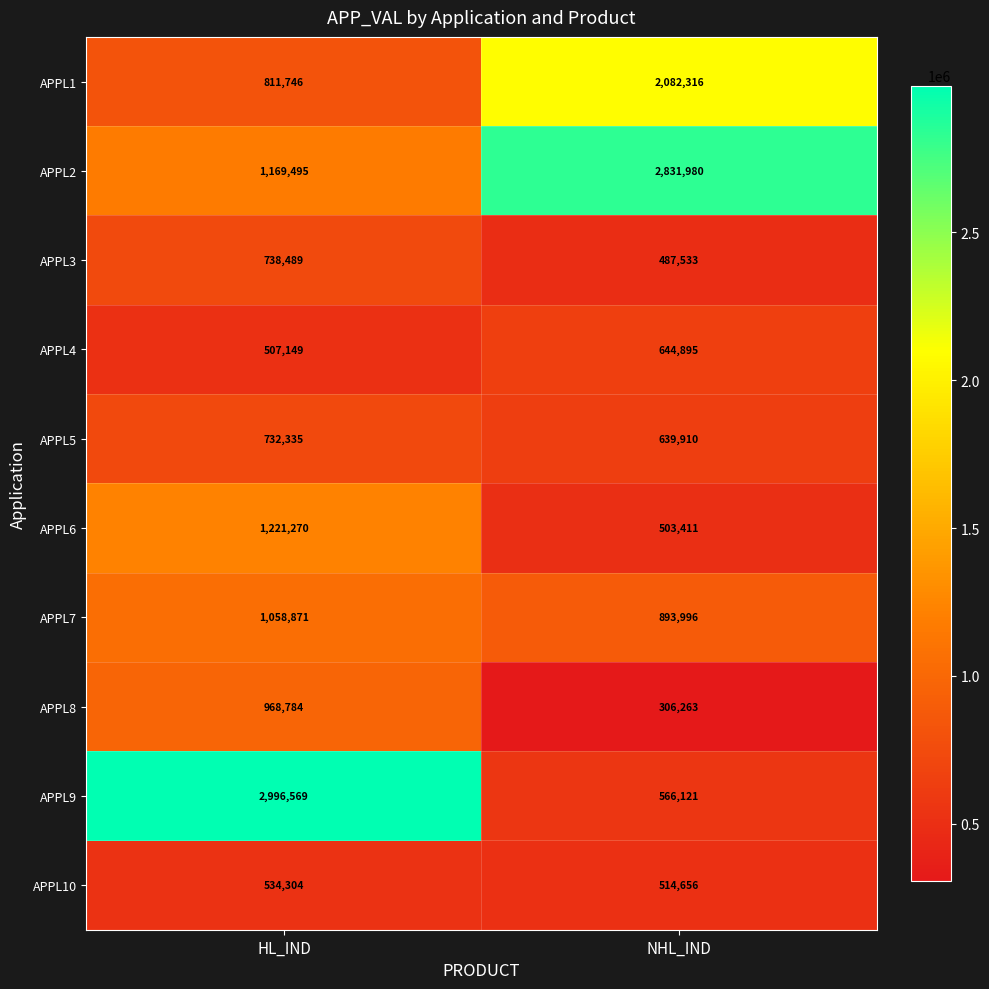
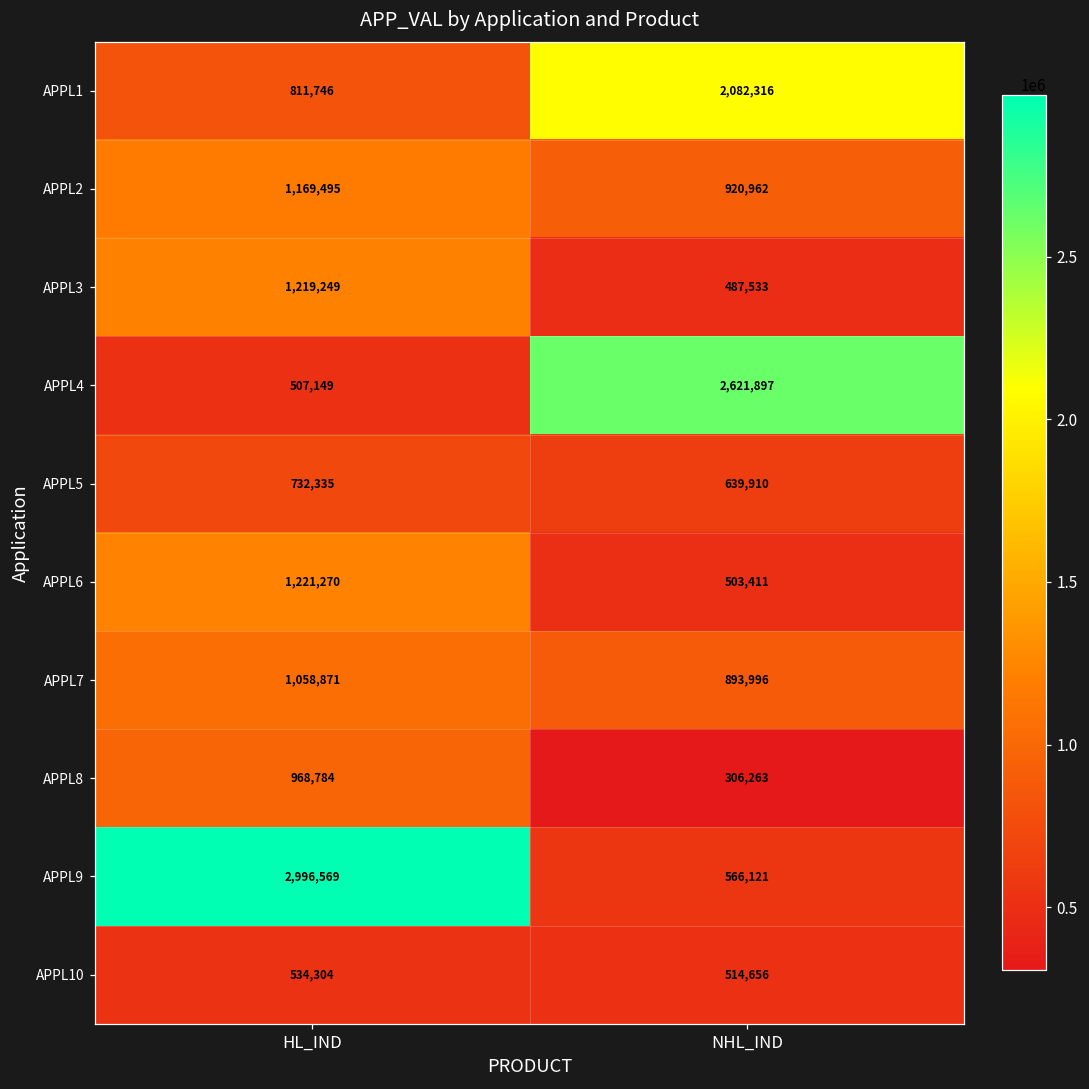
APPL2, NHL_IND: 2,831,980 -> 920,962
APPL3, HL_IND: 738,489 -> 1,219,249
APPL4, NHL_IND: 644,895 -> 2,621,897
